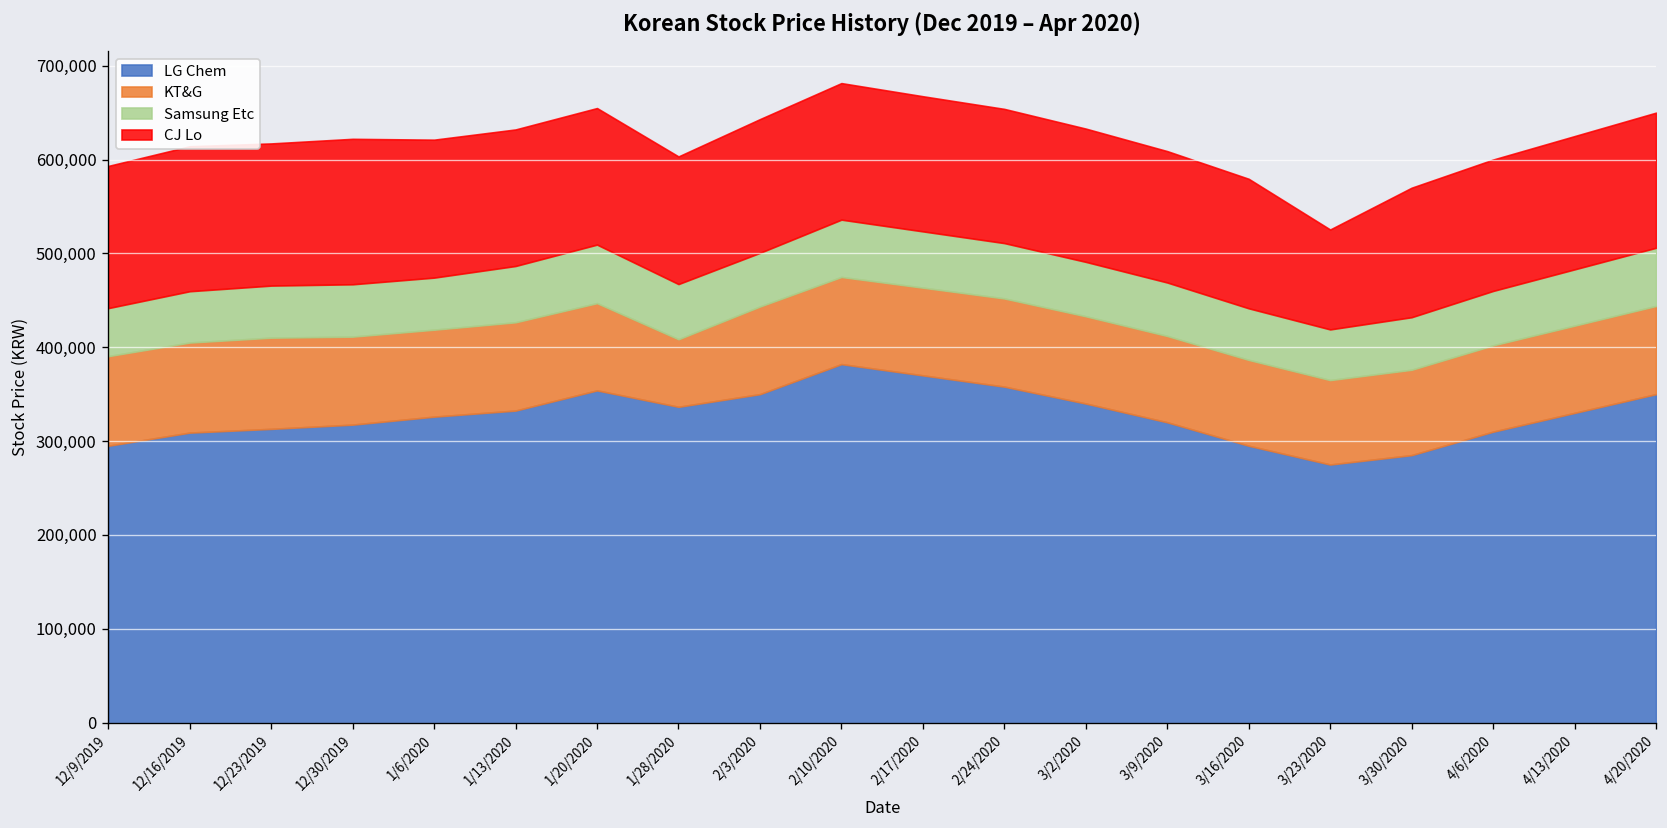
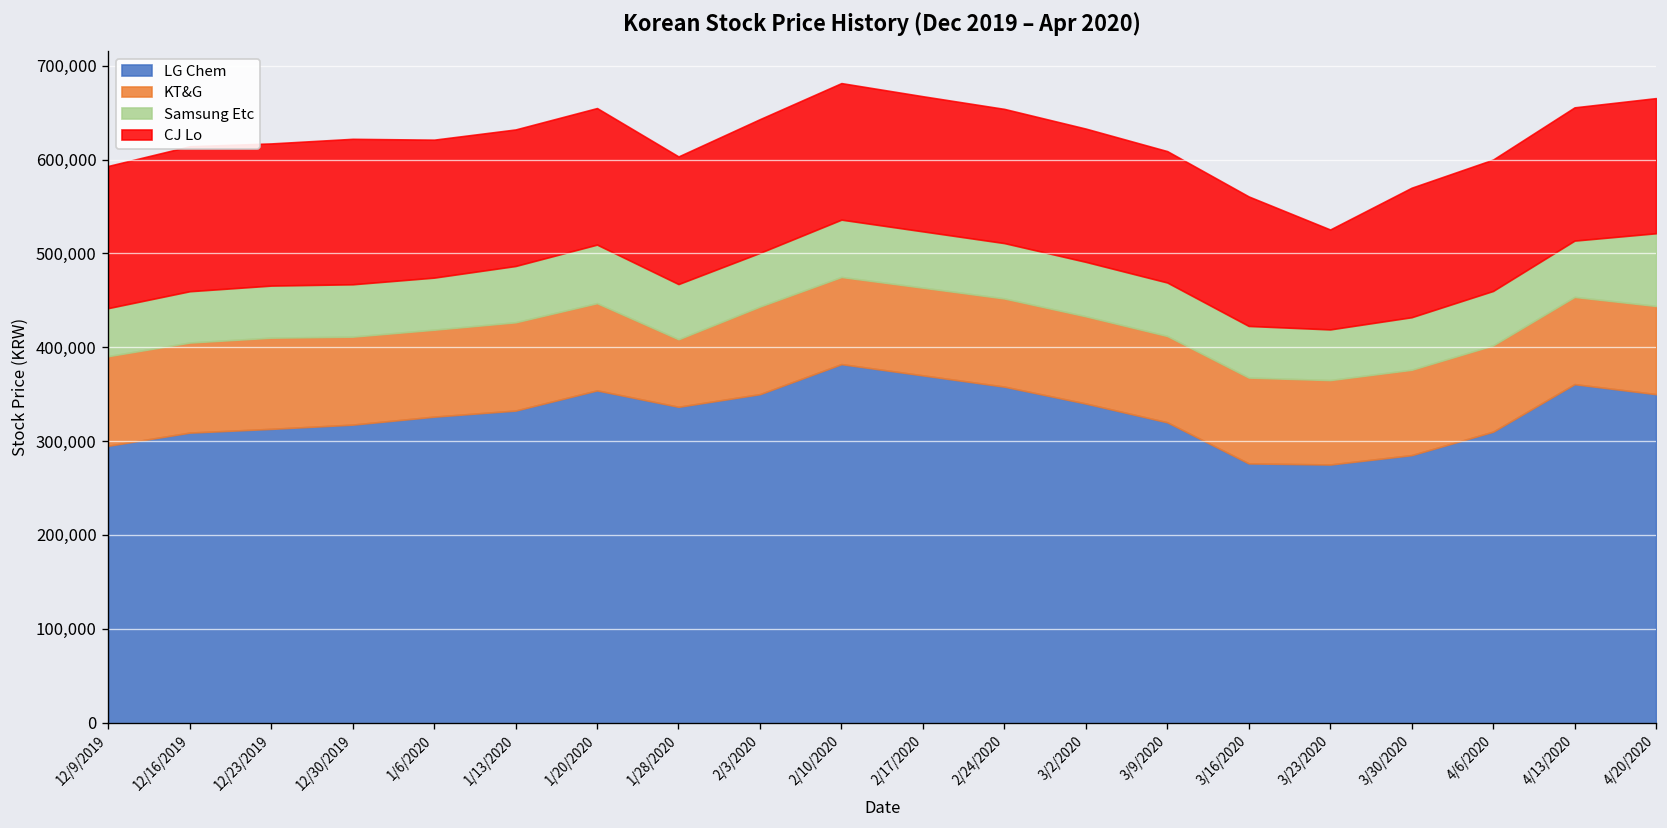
LG Chem, 3/16/2020: 300,000 -> 280,000
LG Chem, 4/13/2020: 330,000 -> 360,000
Samsung Etc, 4/20/2020: 60,000 -> 80,000
